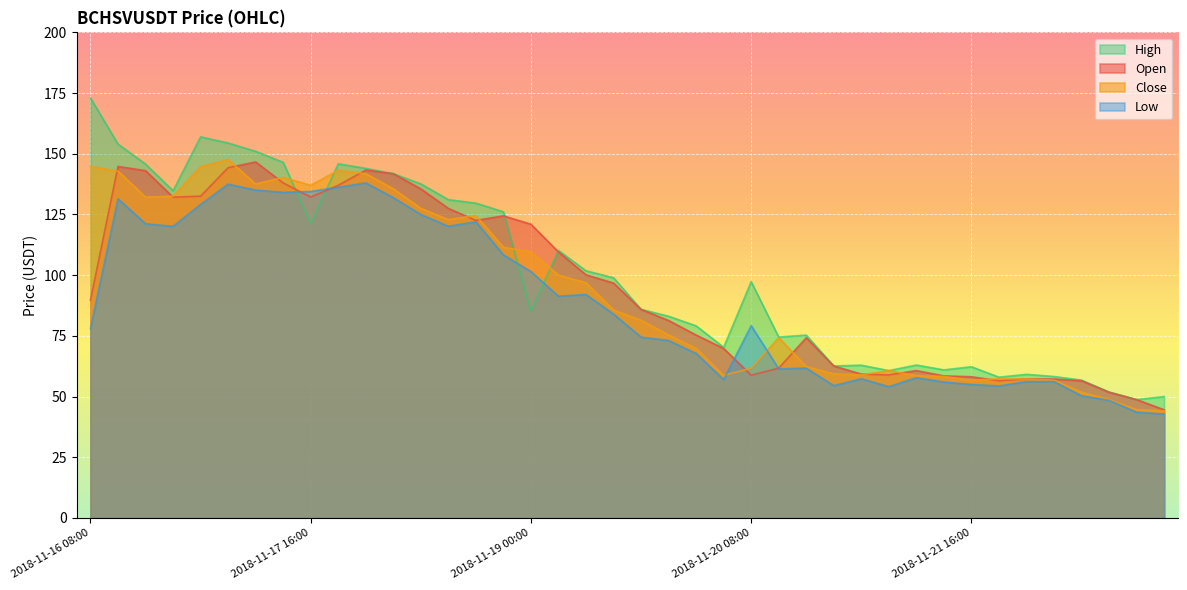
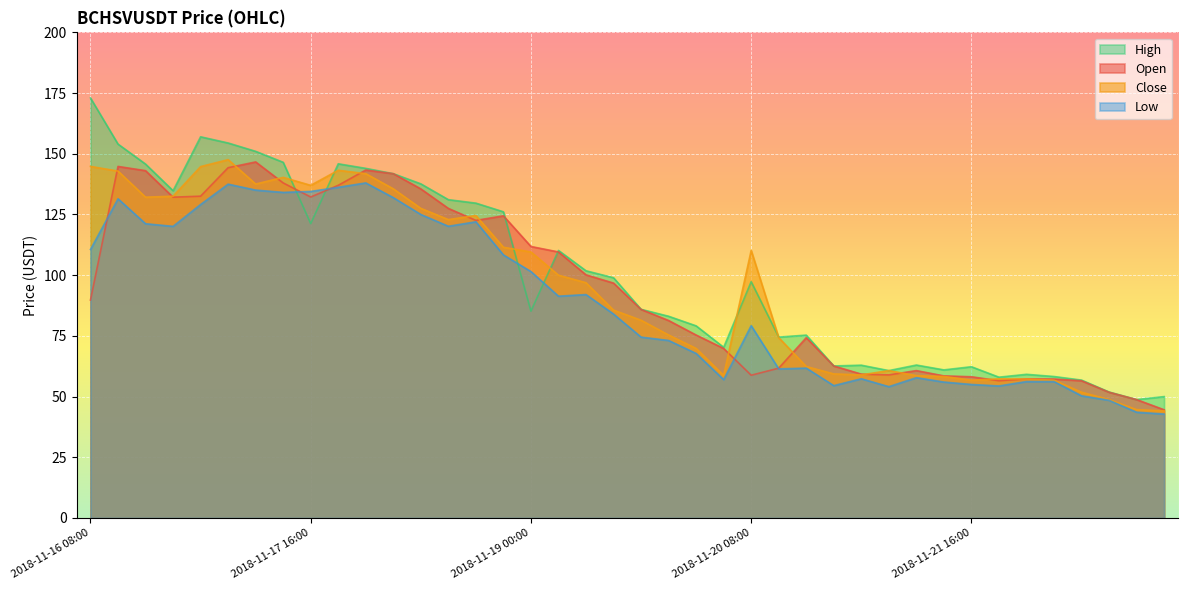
Low, 2018-11-16 08:00: 78 -> 111
Open, 2018-11-19 00:00: 121 -> 112
Close, 2018-11-20 08:00: 62 -> 110
